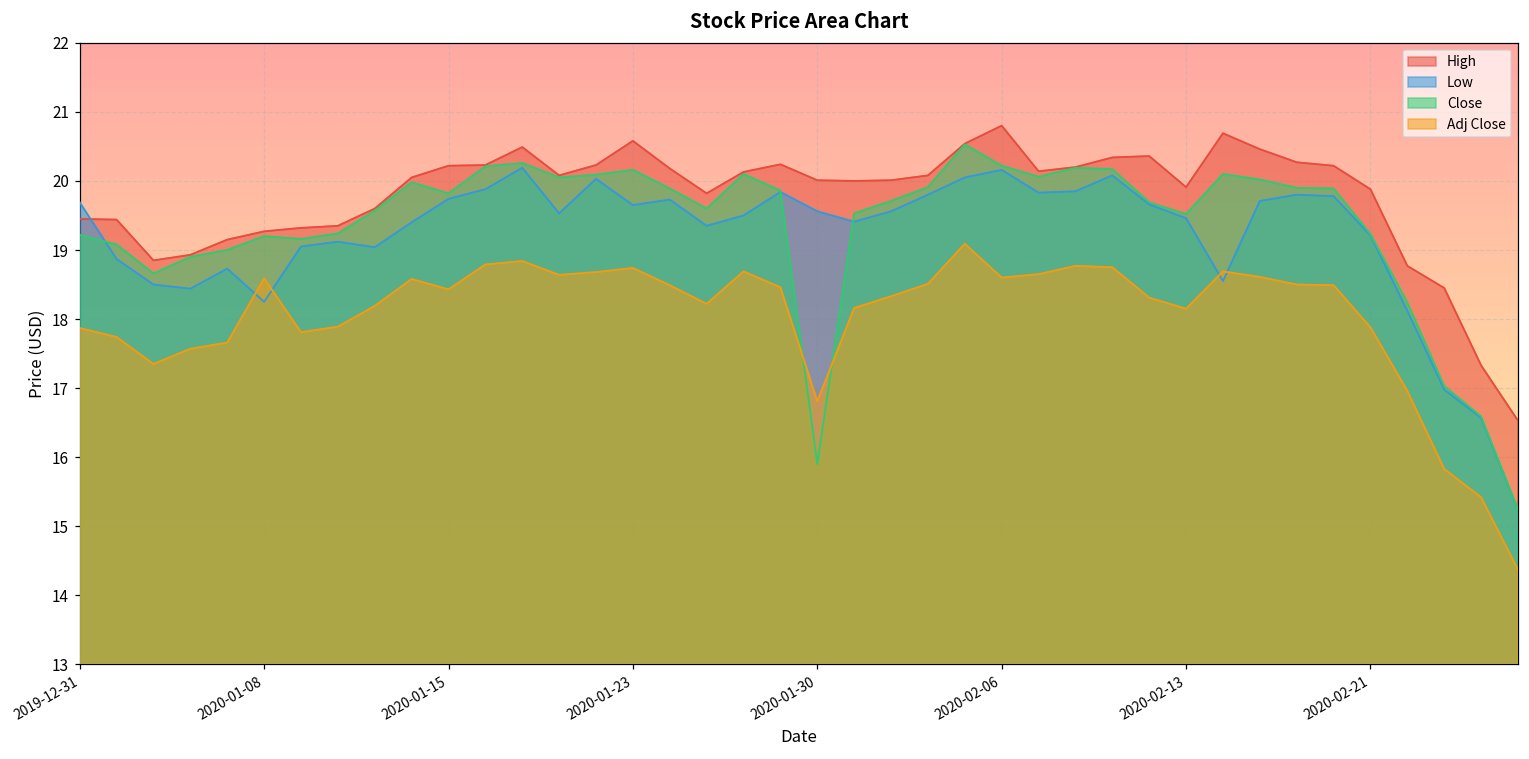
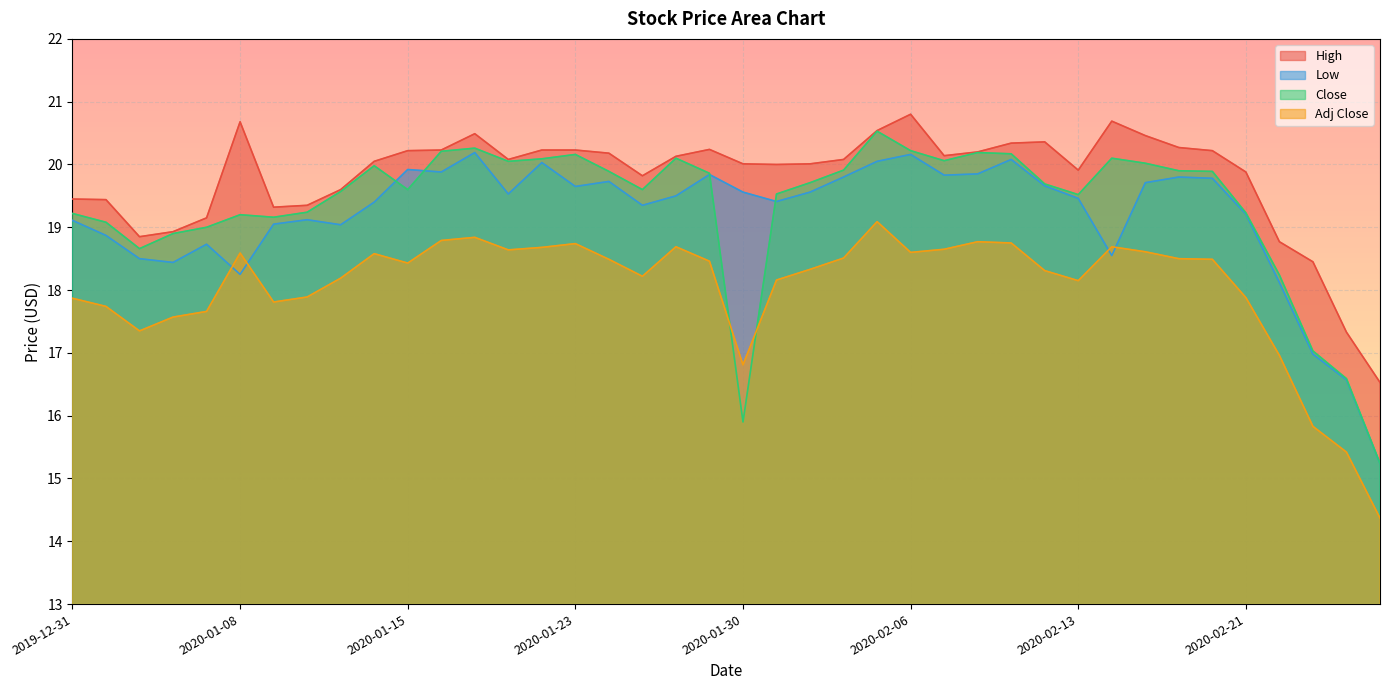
Low, 2019-12-31: 19.7 -> 19.1
High, 2020-01-08: 19.3 -> 20.7
Low, 2020-01-15: 19.7 -> 19.9
Close, 2020-01-15: 19.8 -> 19.6
High, 2020-01-23: 20.6 -> 20.2
